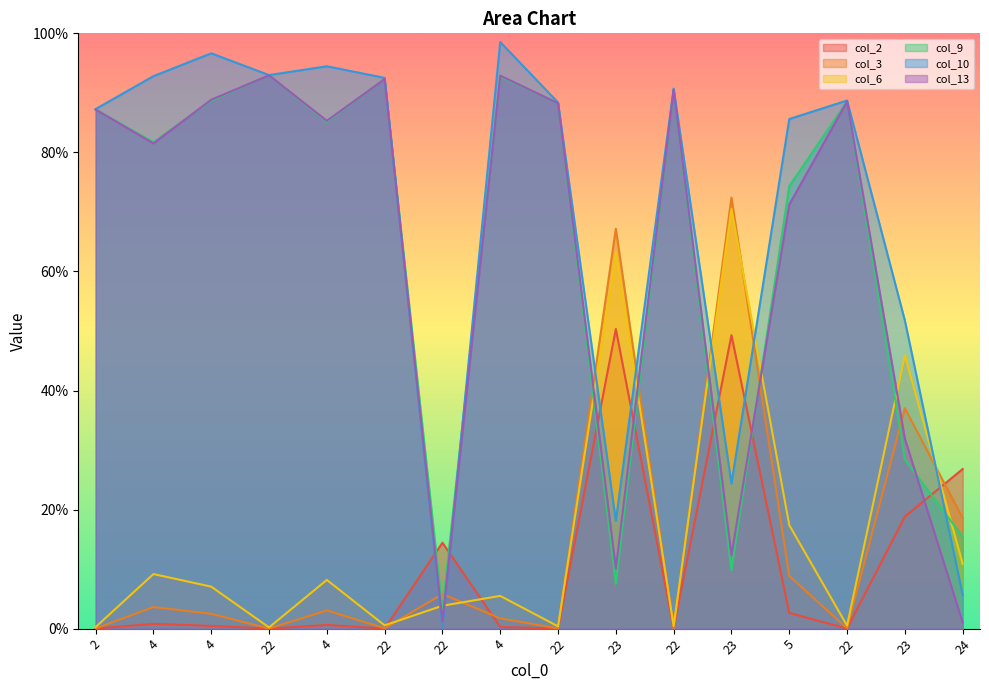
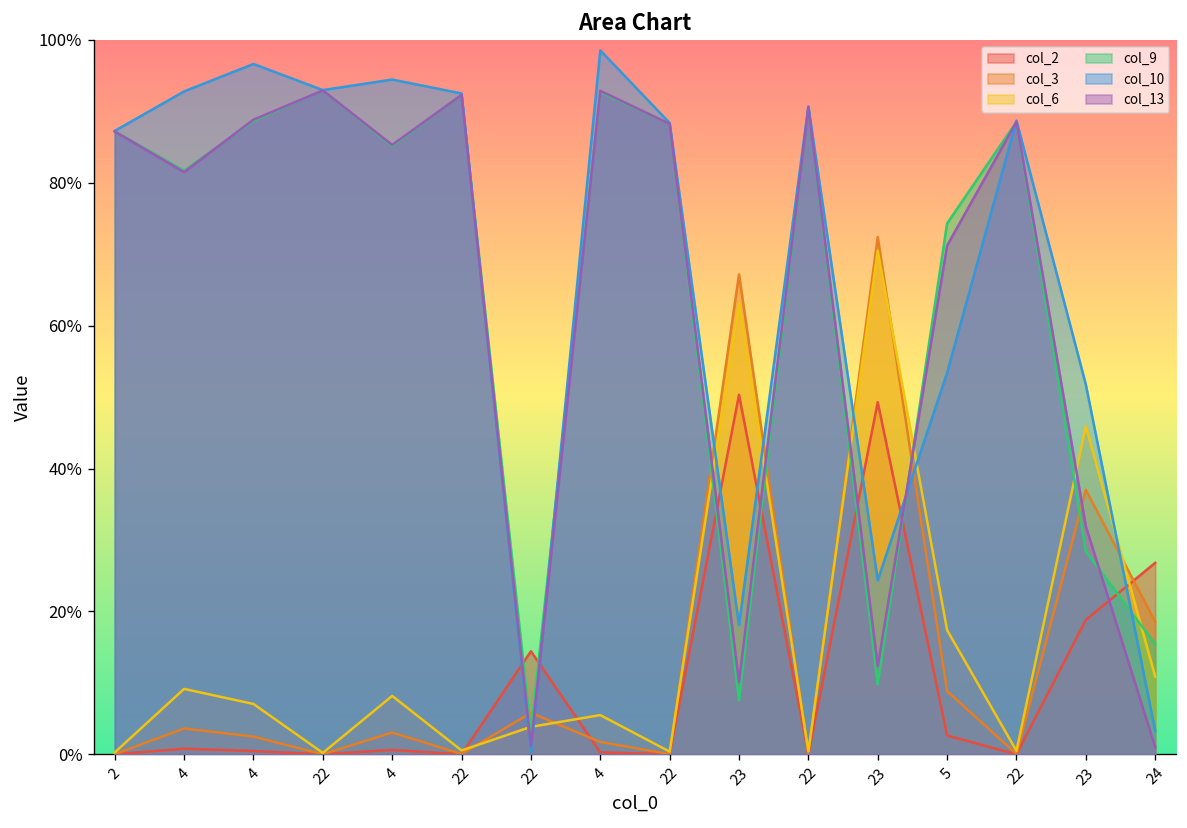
col_10, 5: 86% -> 53%
col_10, 24: 6% -> 3%
